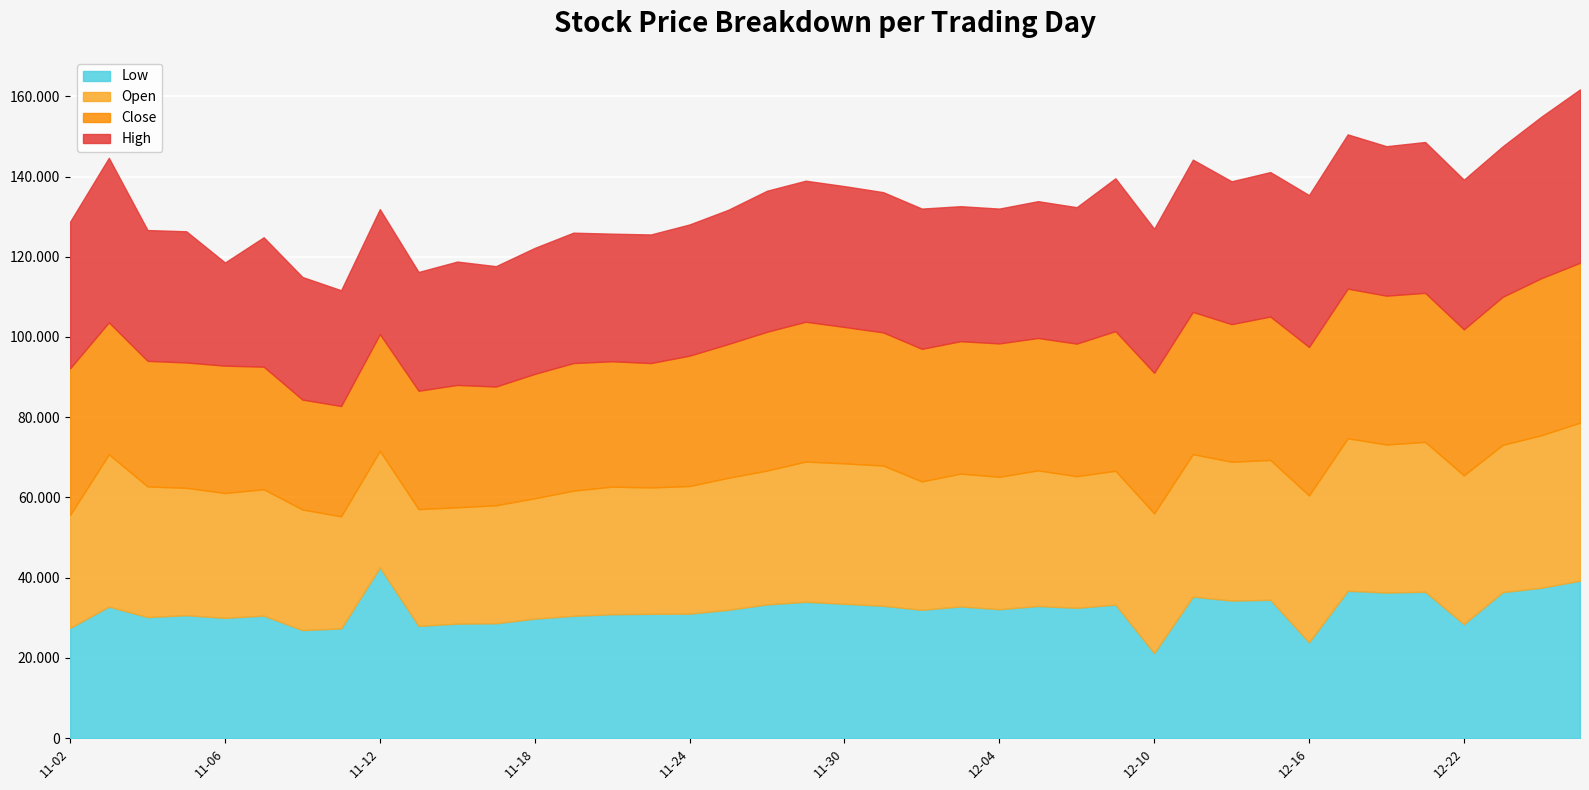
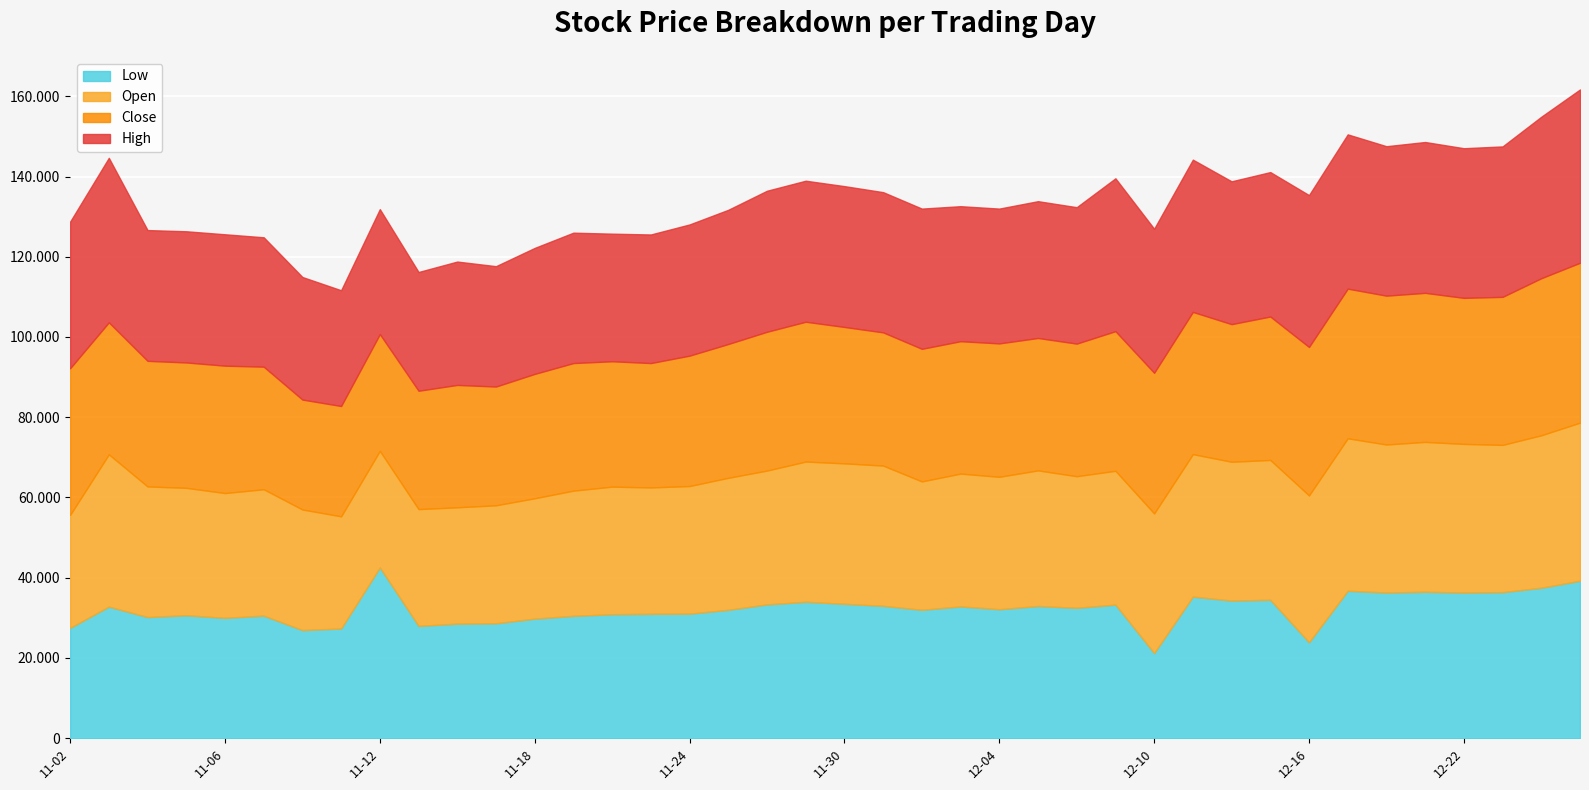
High, 11-06: 26 -> 33
Low, 12-22: 28 -> 36
